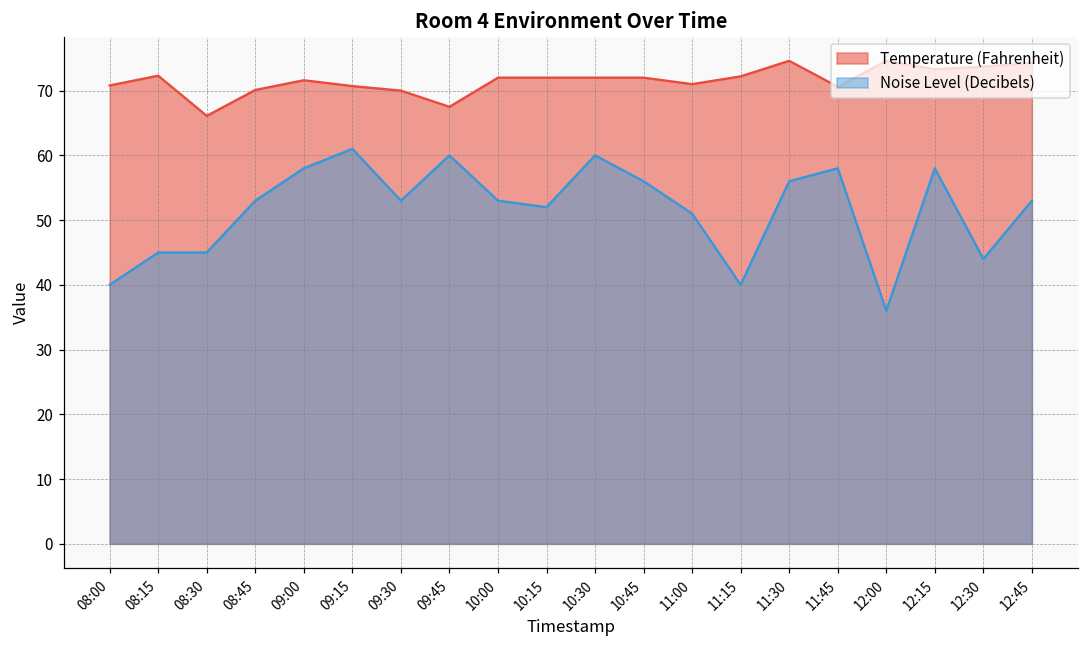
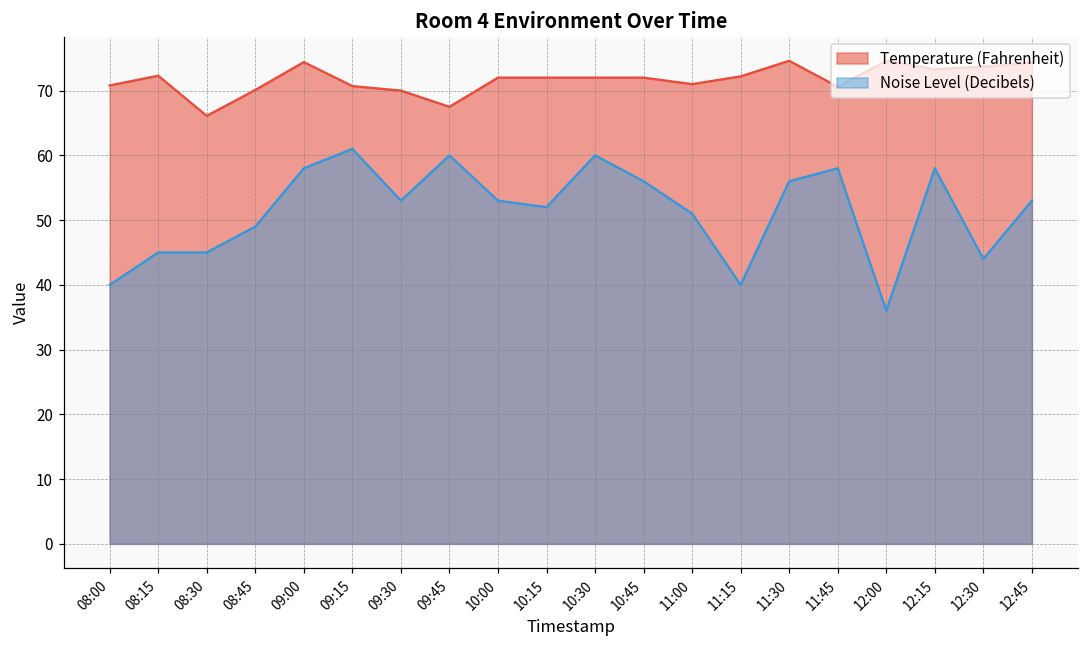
Noise Level (Decibels), 08:45: 53 -> 49
Temperature (Fahrenheit), 09:00: 72 -> 74
